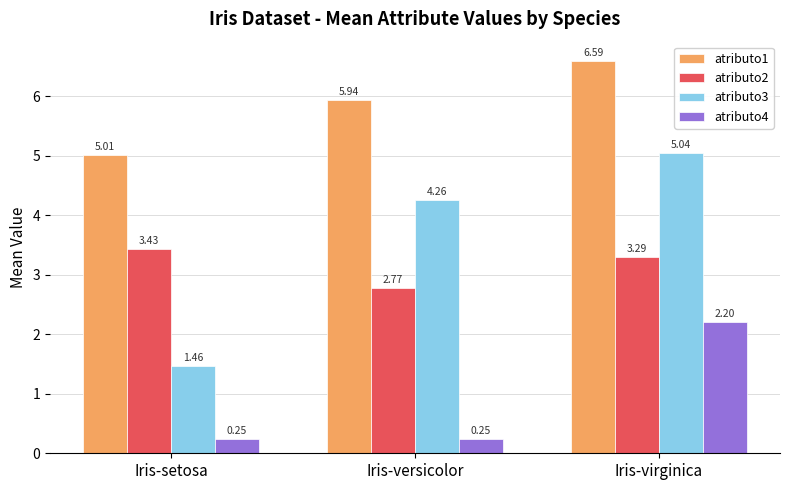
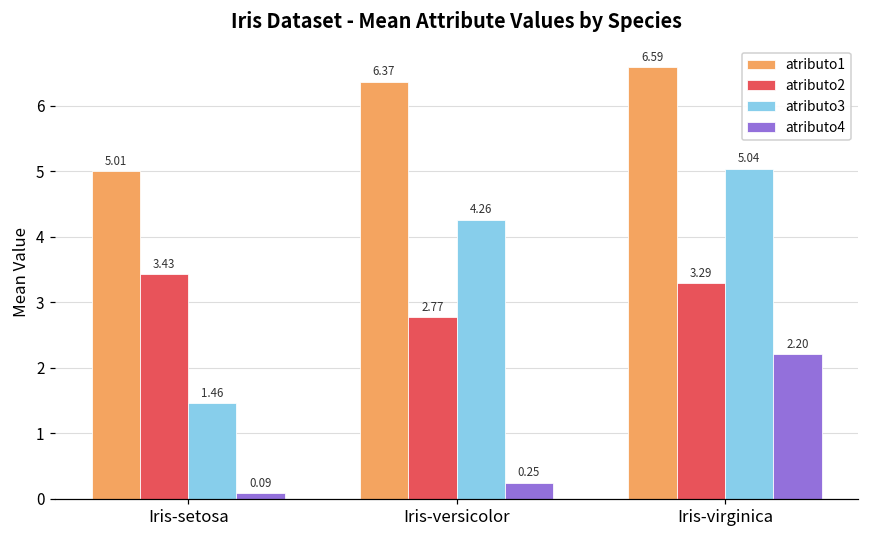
atributo4, Iris-setosa: 0.25 -> 0.09
atributo1, Iris-versicolor: 5.94 -> 6.37
